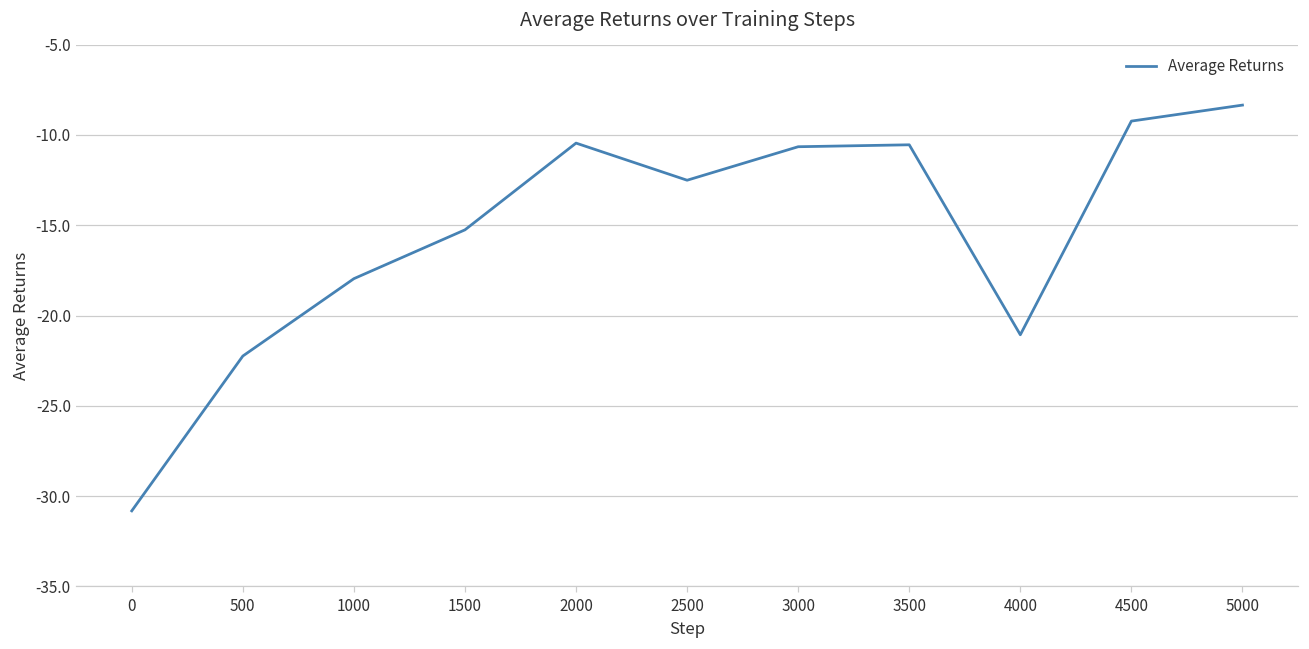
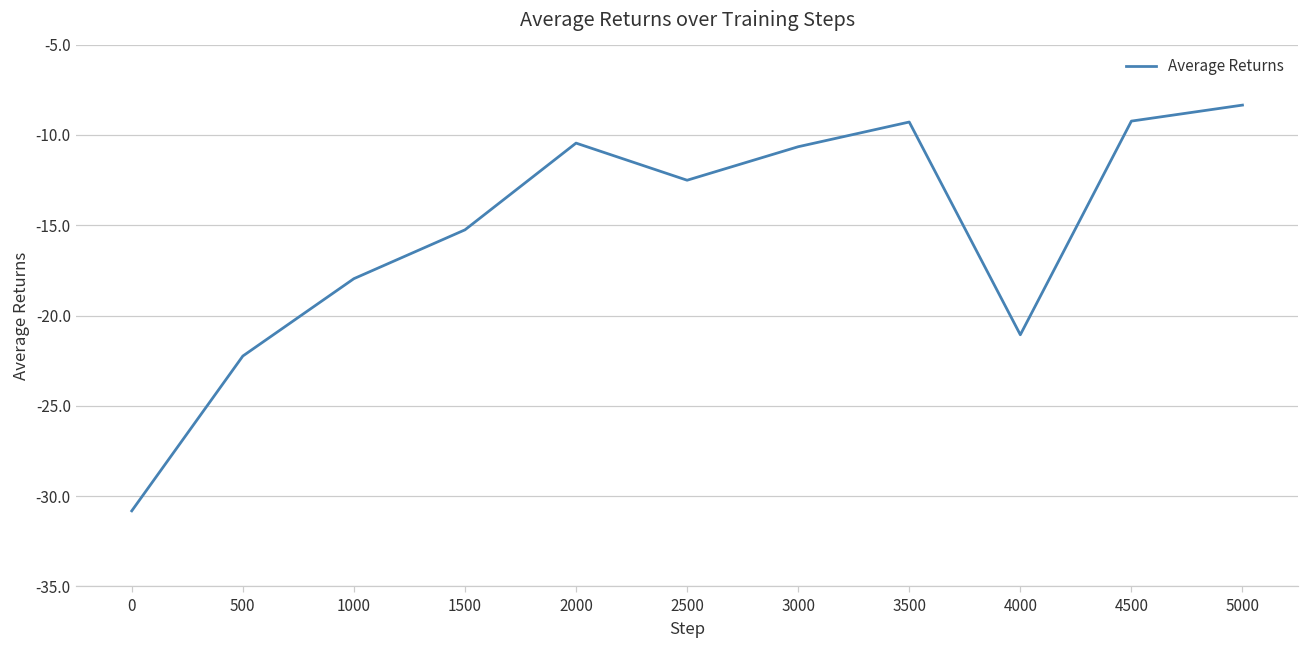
3500: -10.5 -> -9.3
